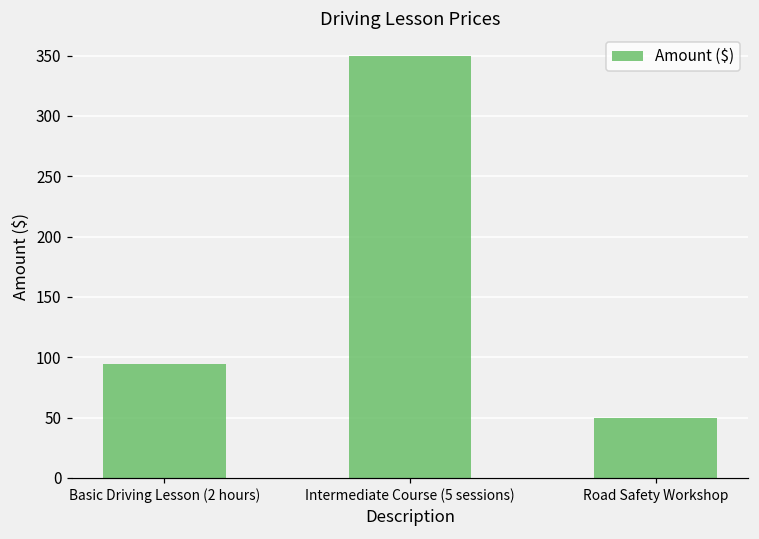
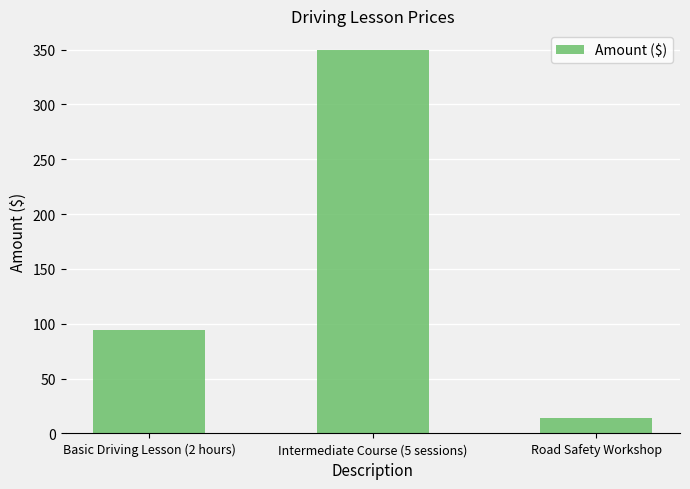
Road Safety Workshop: 50 -> 14
